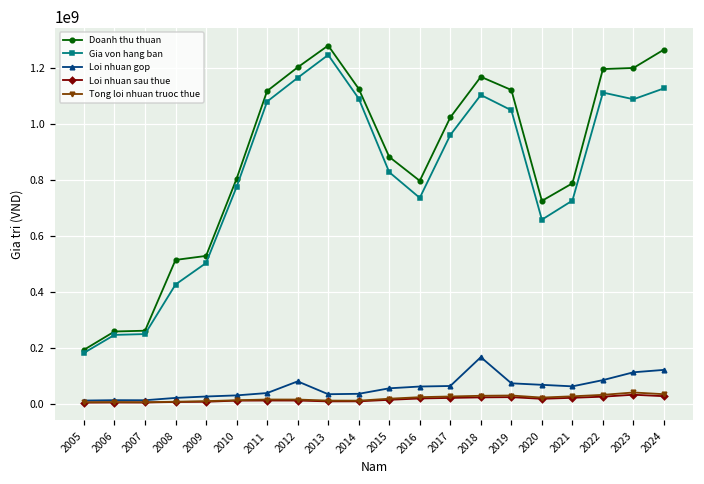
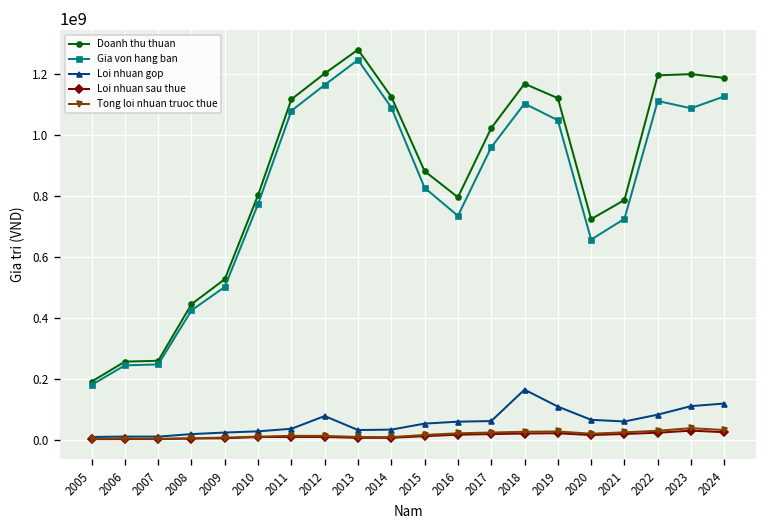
Doanh thu thuan, 2008: 510000000 -> 450000000
Loi nhuan gop, 2019: 70000000 -> 110000000
Doanh thu thuan, 2024: 1270000000 -> 1190000000
